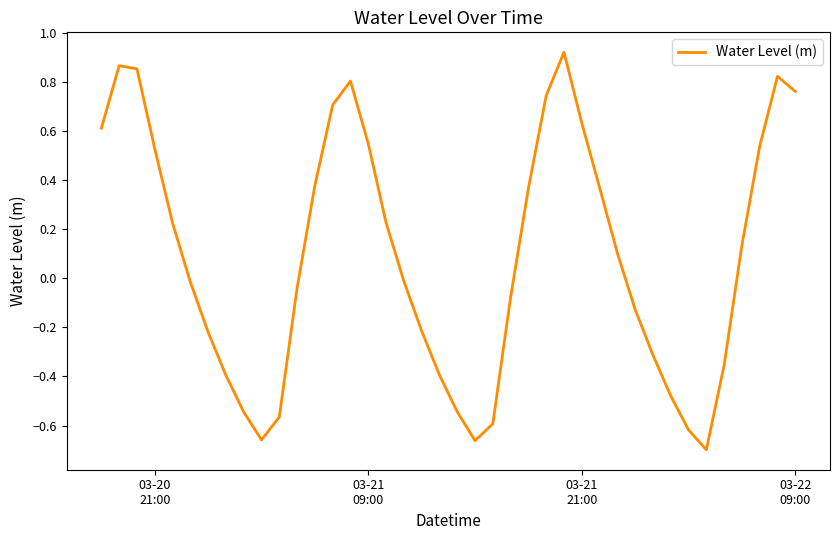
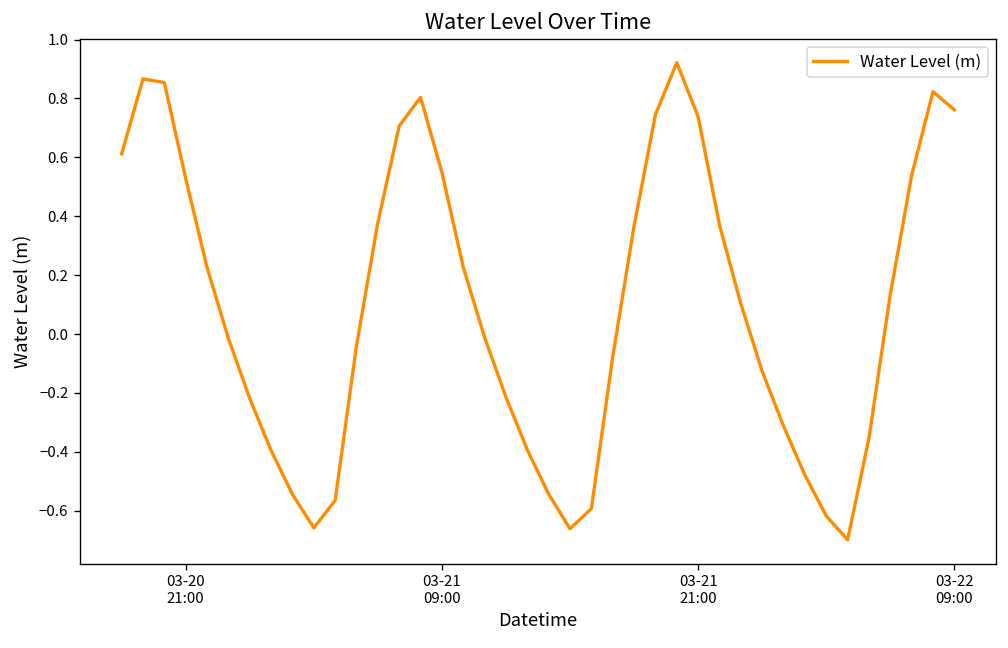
03-21 21:00: 0.63 -> 0.74
